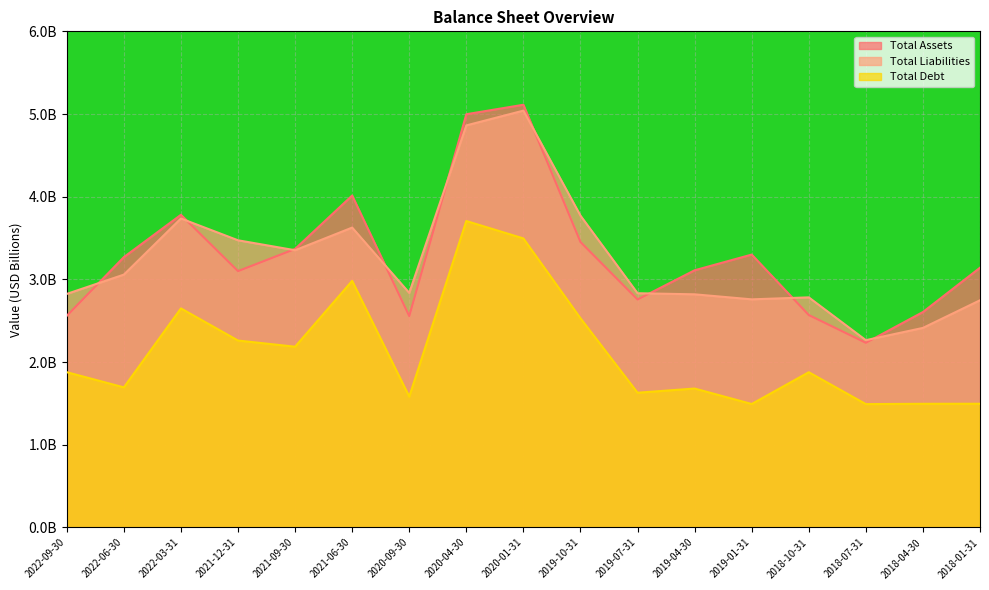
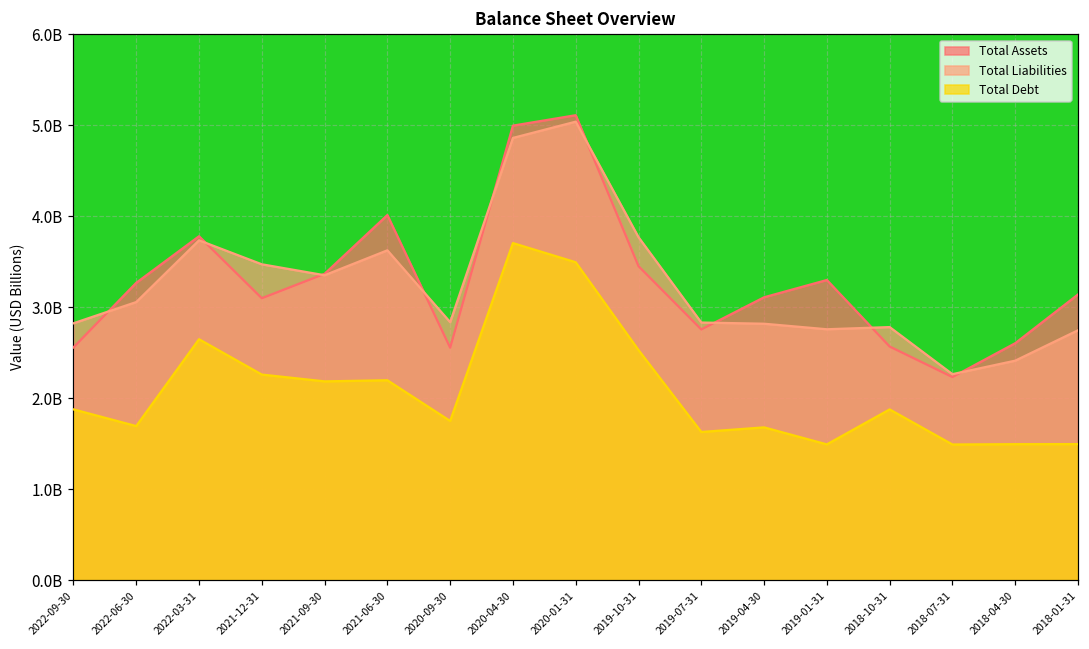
Total Debt, 2021-06-30: 3000000000 -> 2200000000
Total Debt, 2020-09-30: 1600000000 -> 1800000000
